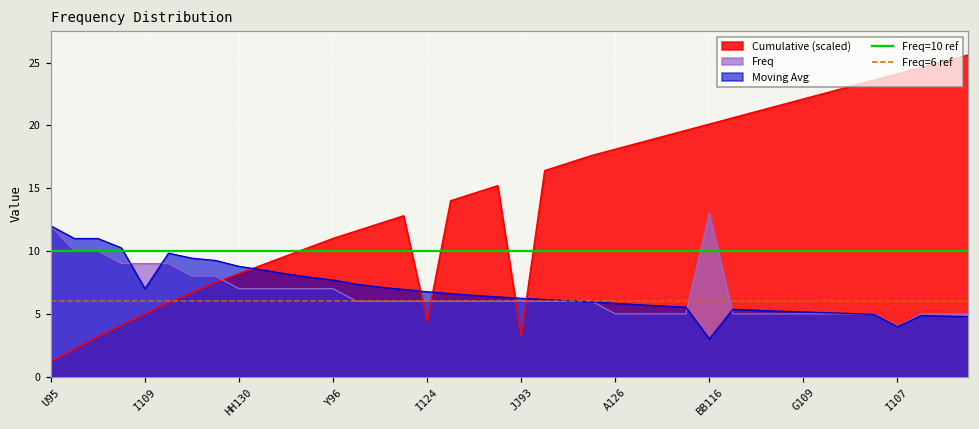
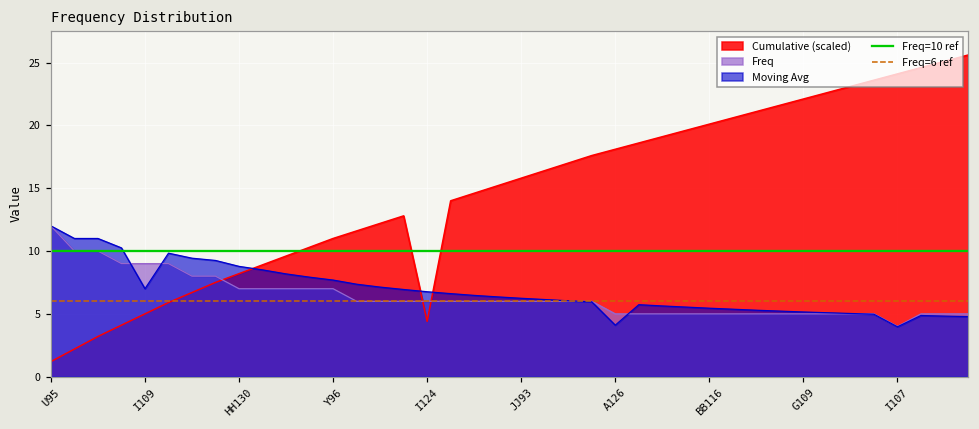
Cumulative (scaled), JJ93: 3.2 -> 15.8
Moving Avg, A126: 5.8 -> 4.1
Freq, BB116: 13 -> 5
Moving Avg, BB116: 3.0 -> 5.5
